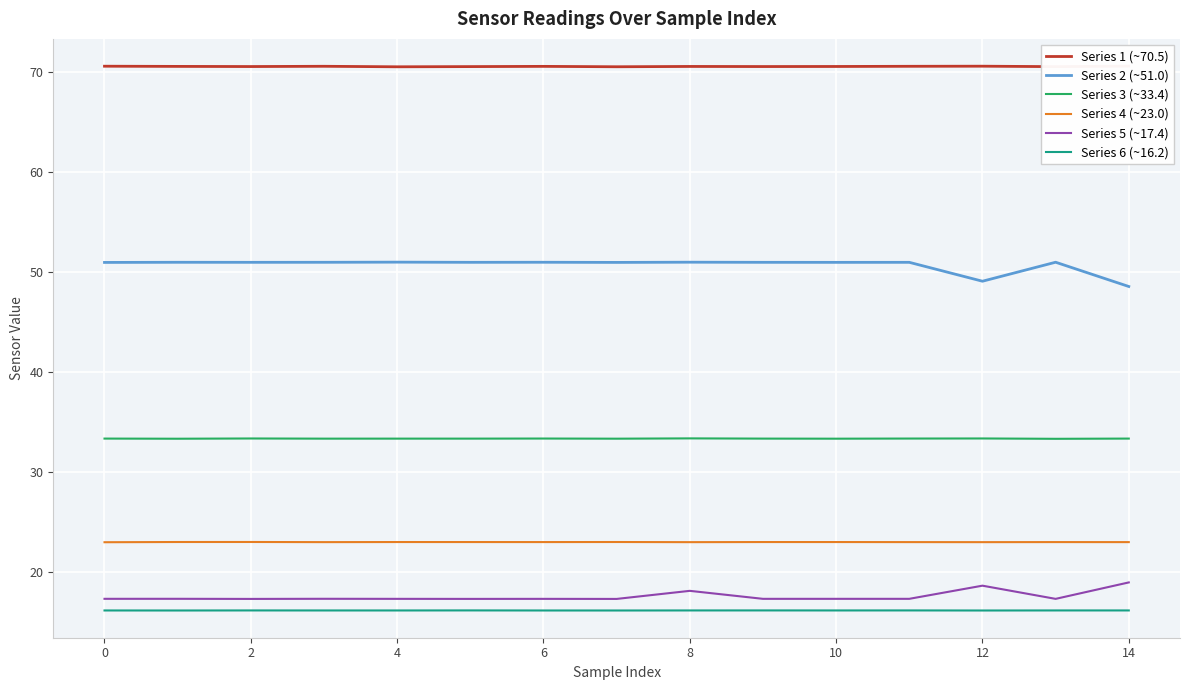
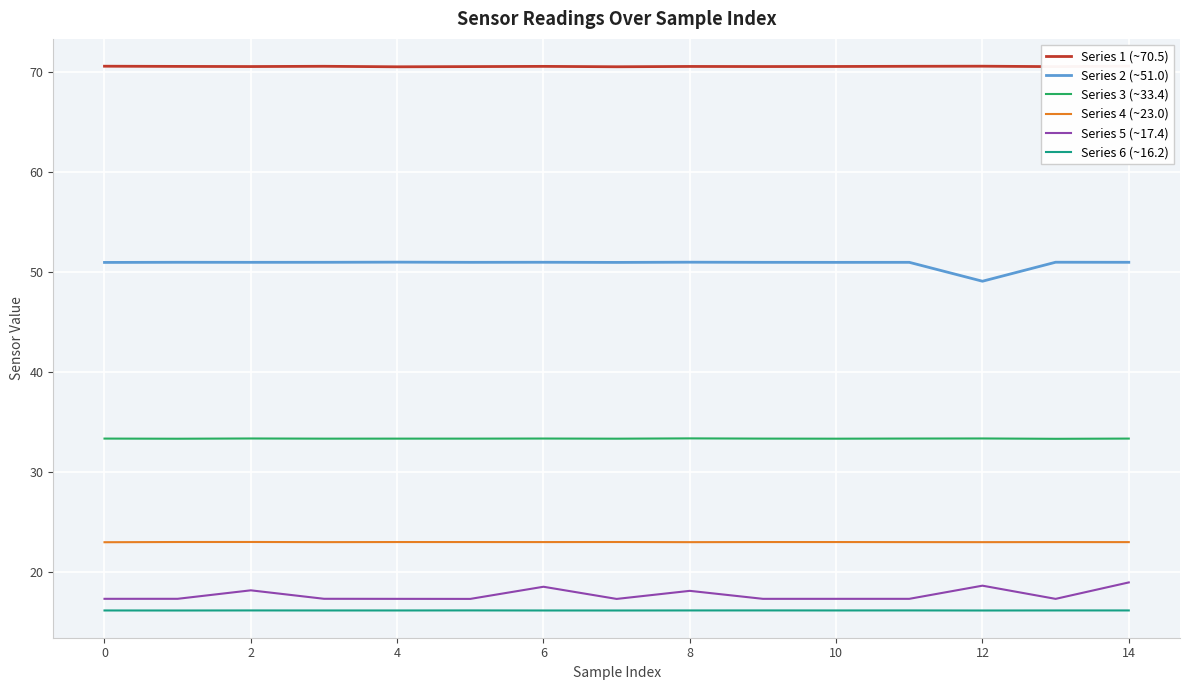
Series 5 (~17.4), 2: 17.4 -> 18.2
Series 5 (~17.4), 6: 17.4 -> 18.6
Series 2 (~51.0), 14: 48.6 -> 51.0
